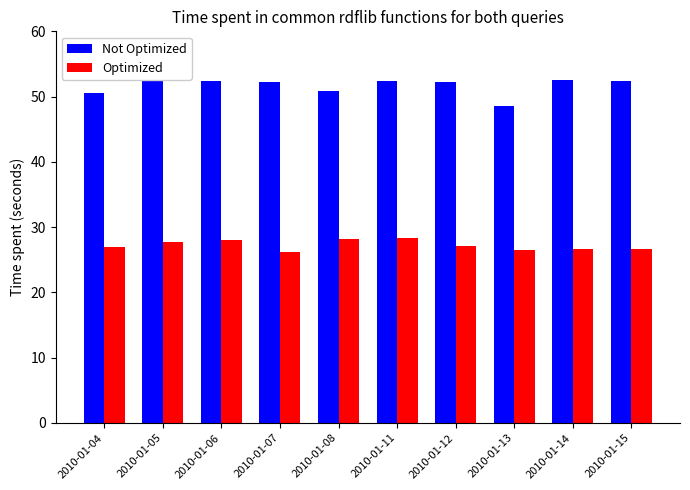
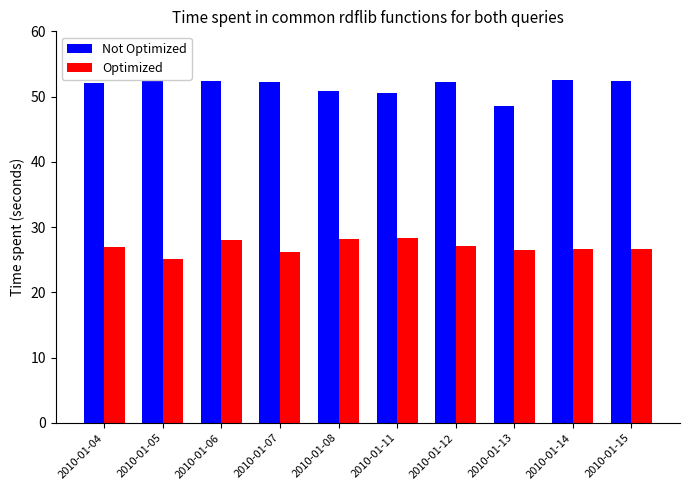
Not Optimized, 2010-01-04: 51 -> 52
Optimized, 2010-01-05: 28 -> 25
Not Optimized, 2010-01-11: 52 -> 50
